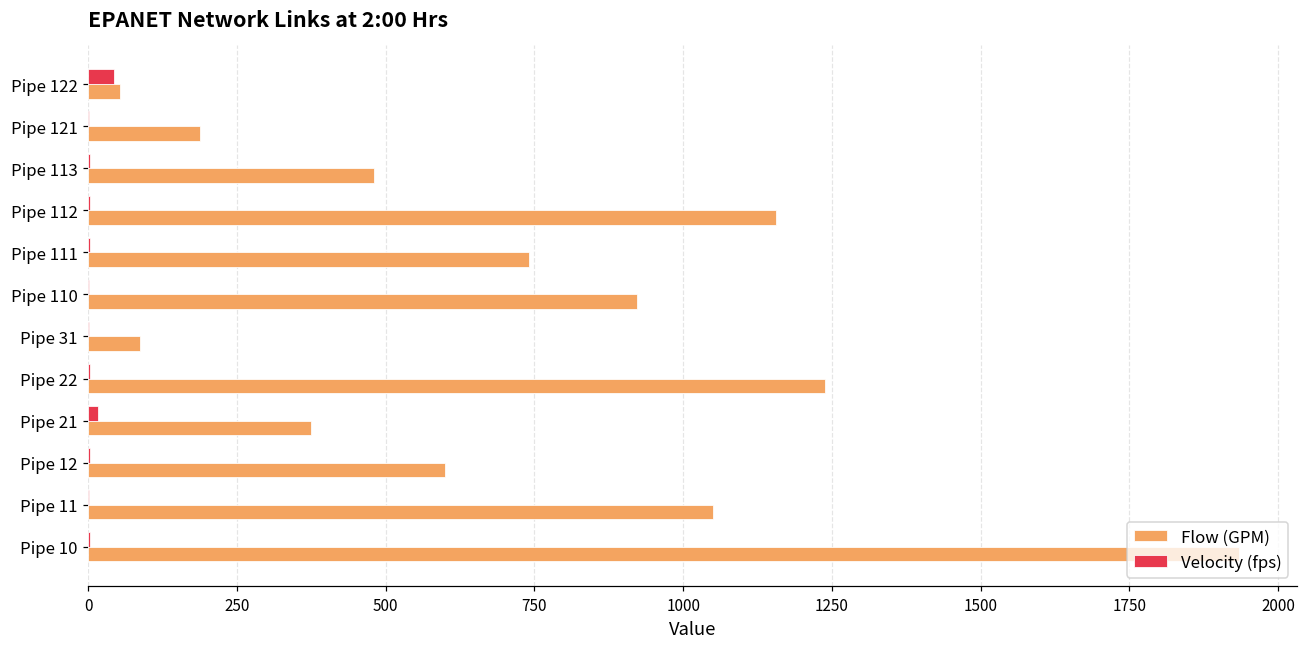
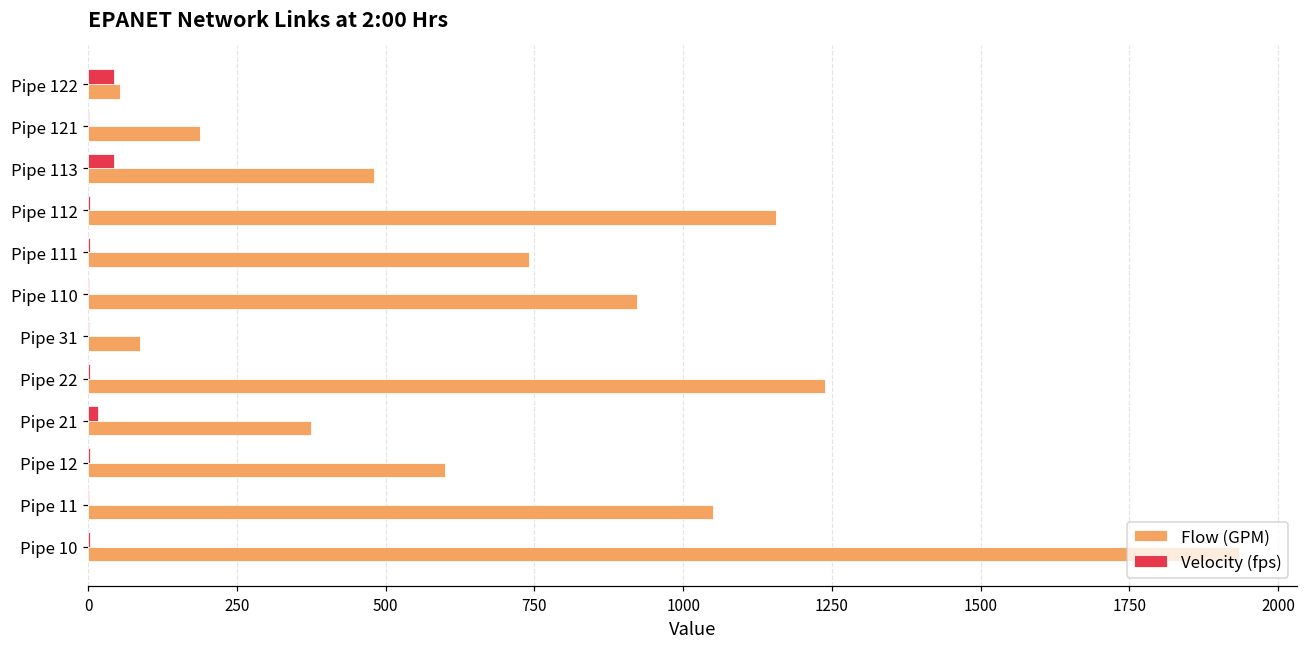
Velocity (fps), Pipe 113: 0 -> 40
